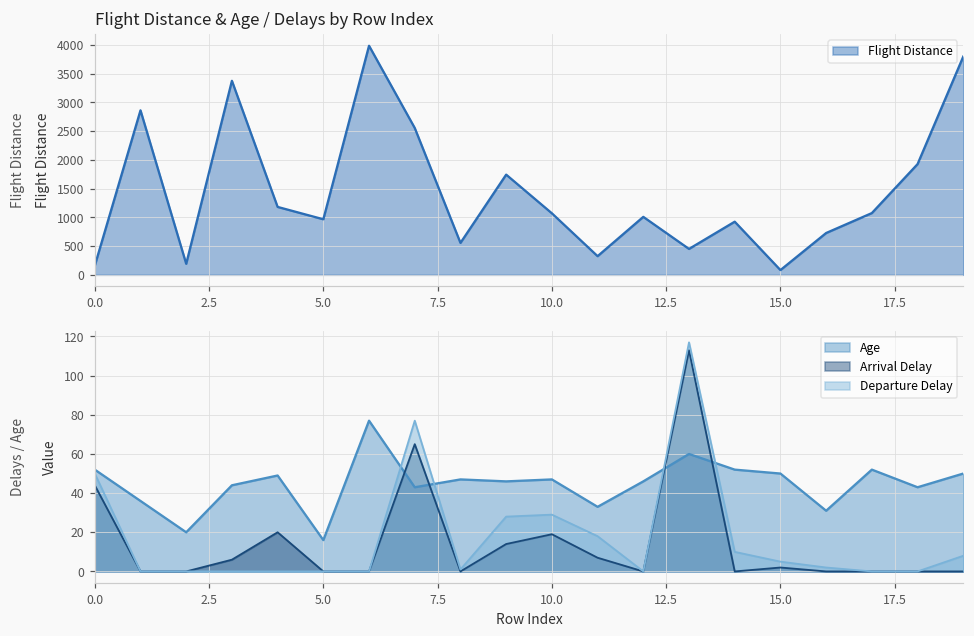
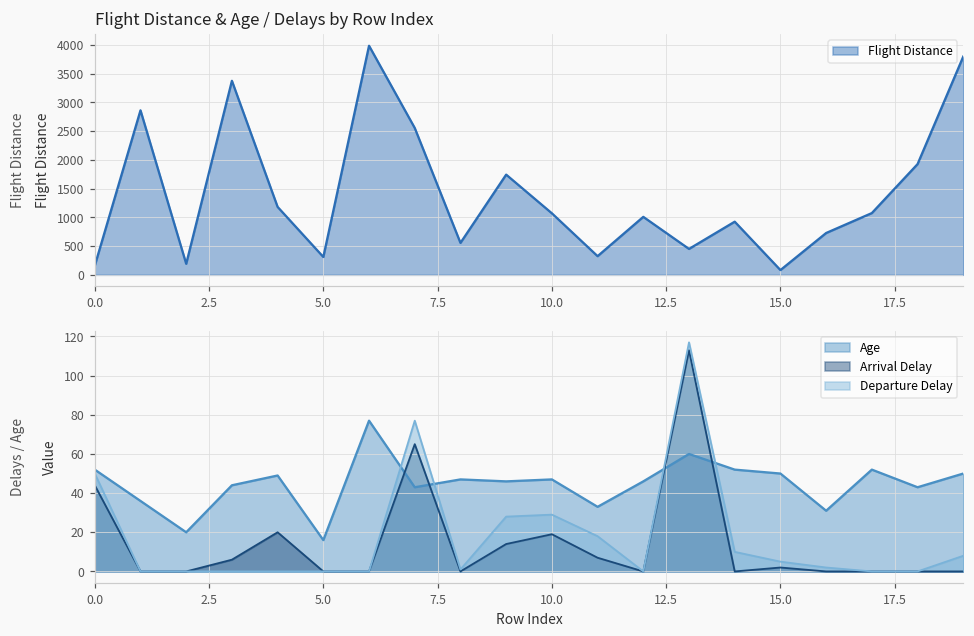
Flight Distance & Age / Delays by Row Index, 5.0: 1000 -> 300
